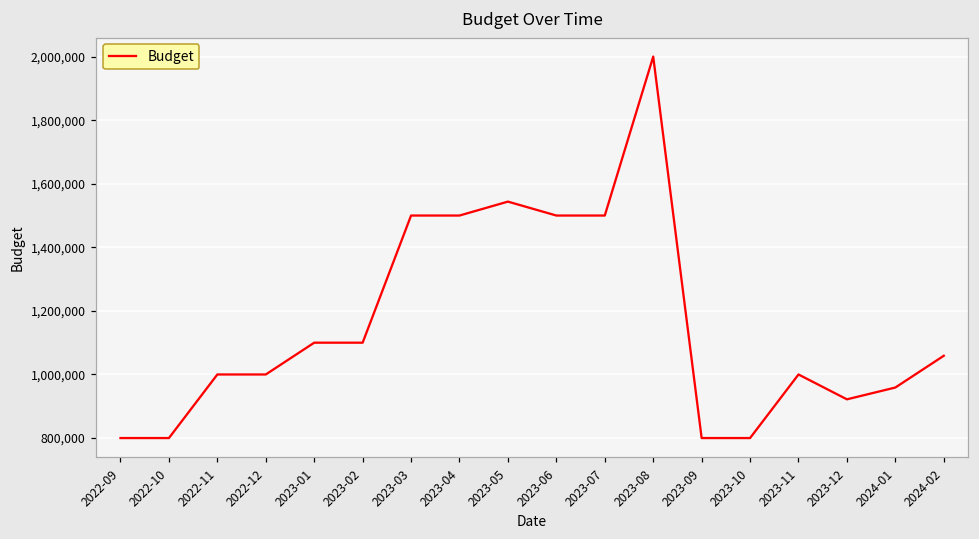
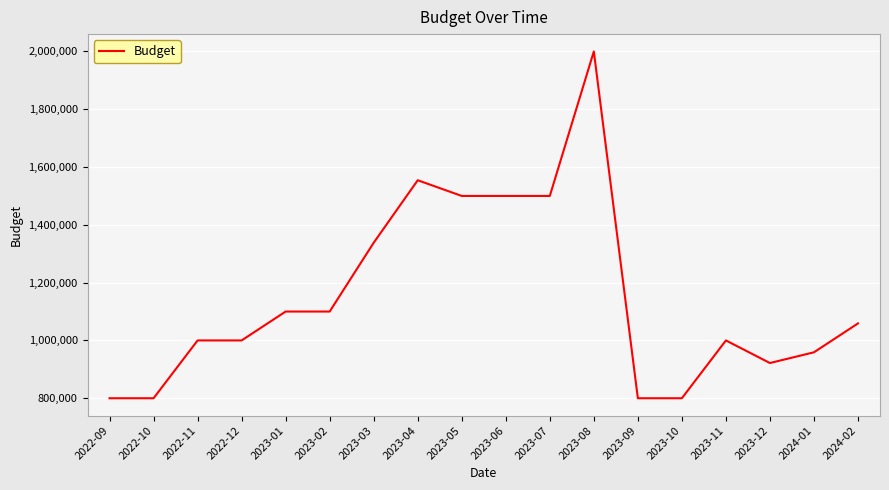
2023-03: 1,500,000 -> 1,340,000
2023-04: 1,500,000 -> 1,550,000
2023-05: 1,540,000 -> 1,500,000
